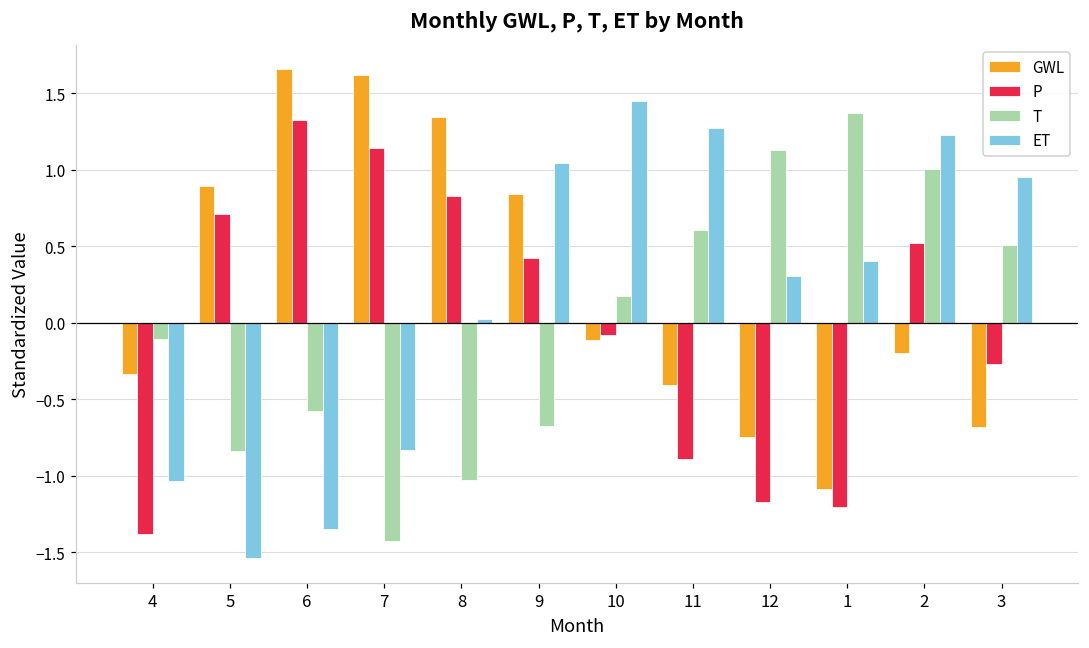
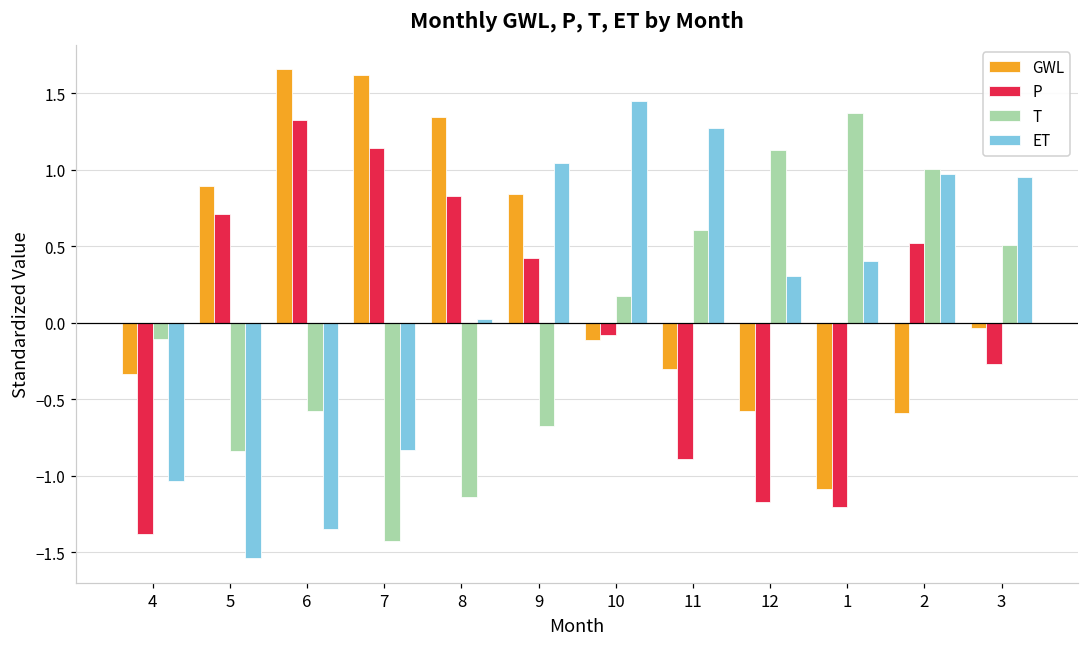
T, 8: -1.03 -> -1.14
GWL, 11: -0.40 -> -0.30
GWL, 12: -0.75 -> -0.58
GWL, 2: -0.20 -> -0.59
ET, 2: 1.23 -> 0.97
GWL, 3: -0.68 -> -0.03
